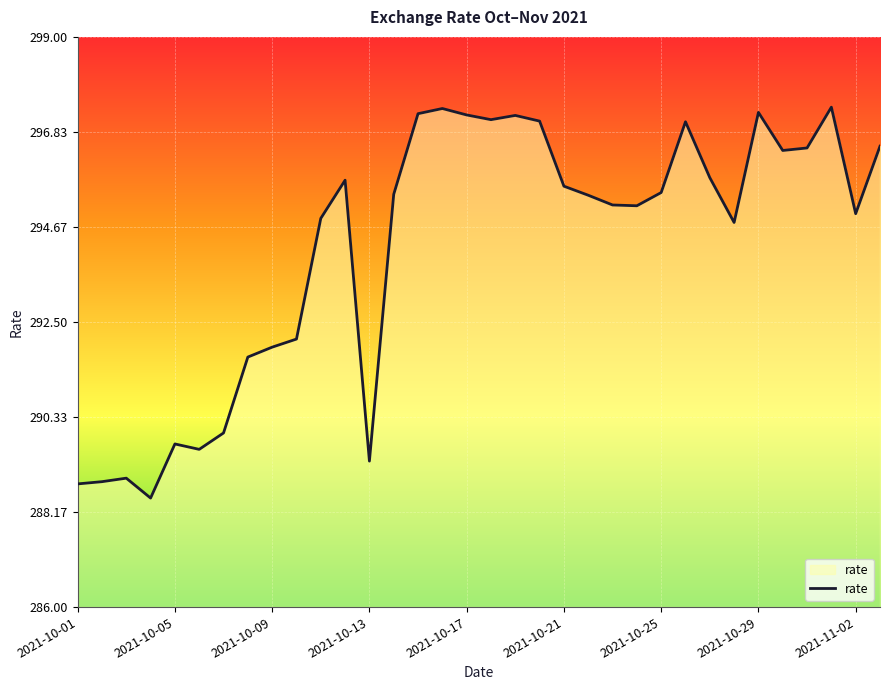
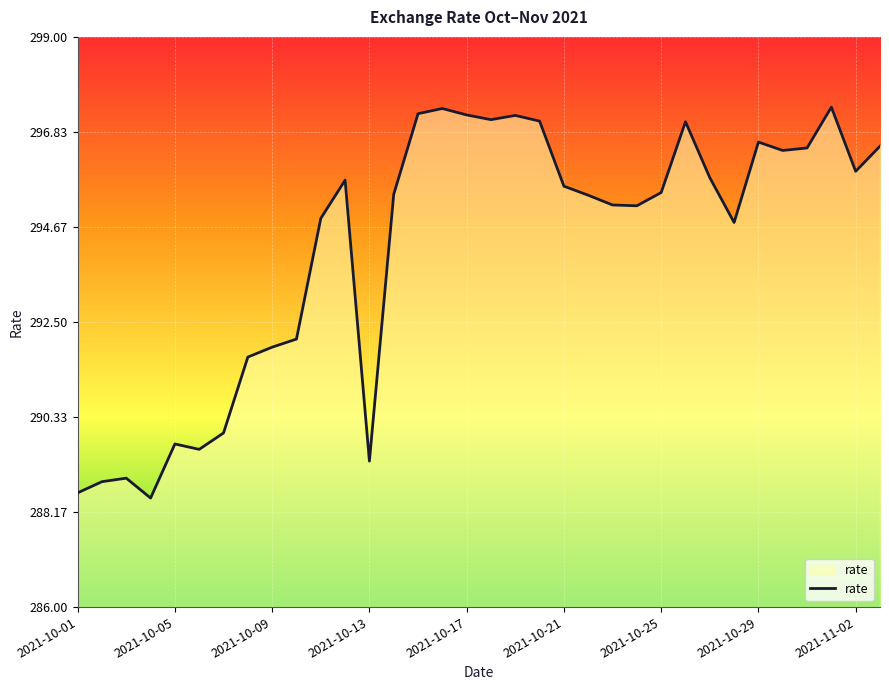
2021-10-01: 288.8 -> 288.6
2021-10-29: 297.3 -> 296.6
2021-11-02: 295.0 -> 295.9
